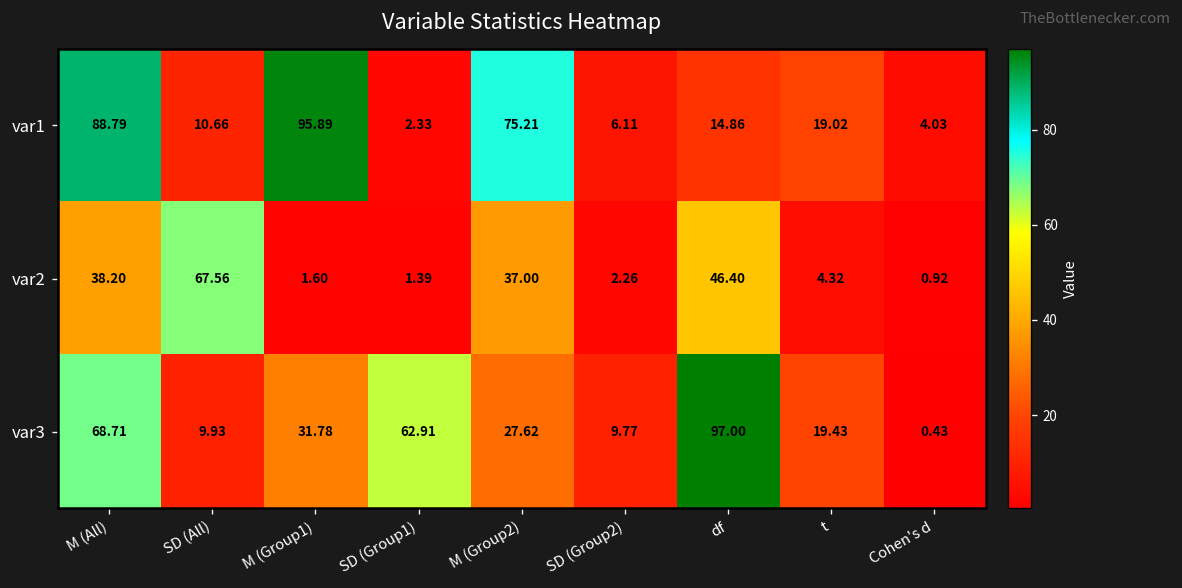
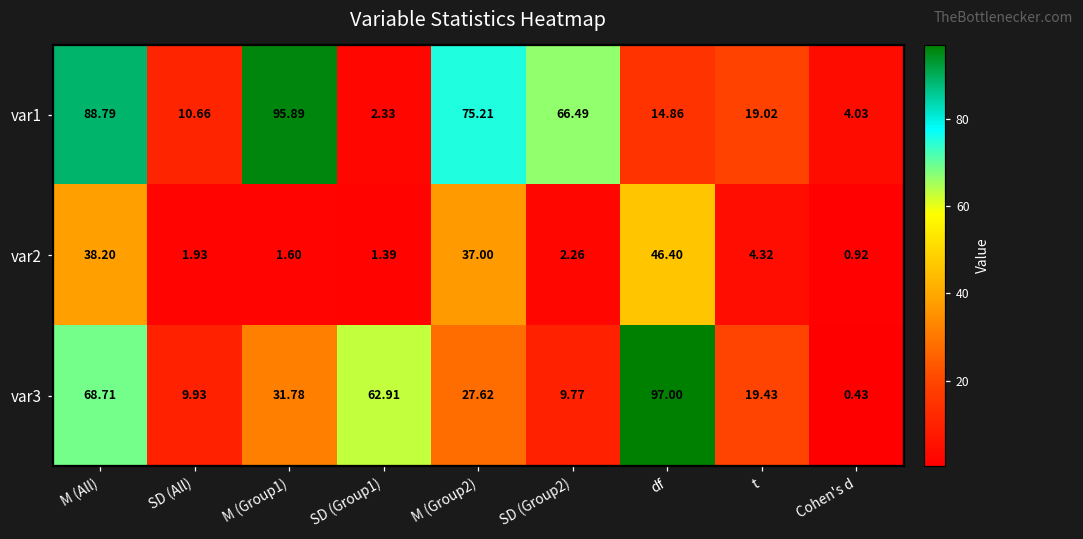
var1, SD (Group2): 6.11 -> 66.49
var2, SD (All): 67.56 -> 1.93
